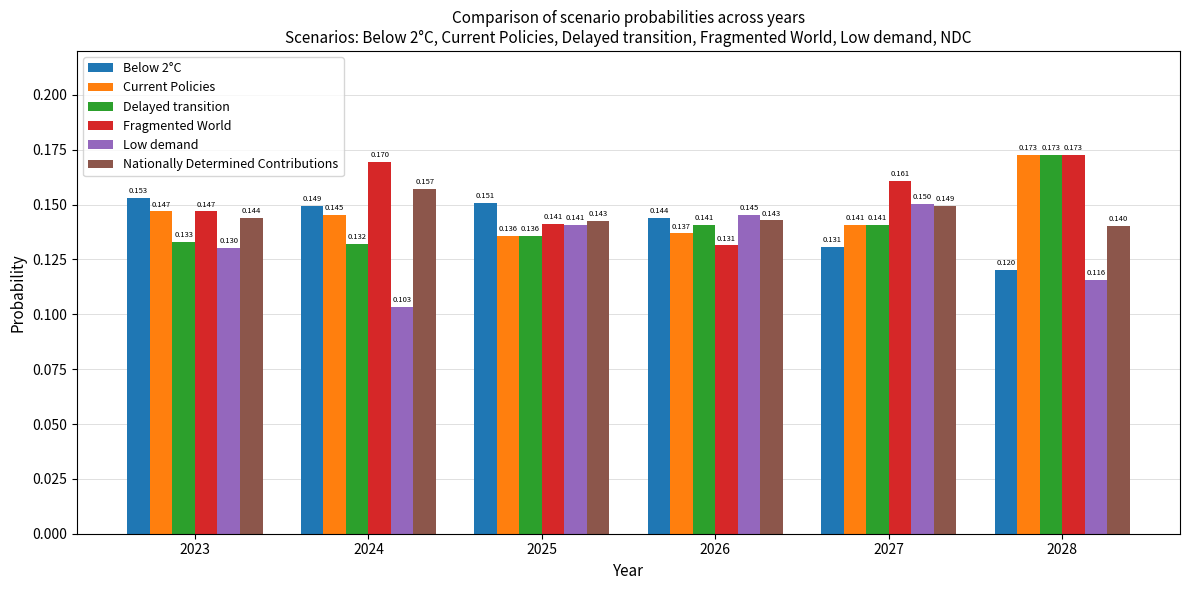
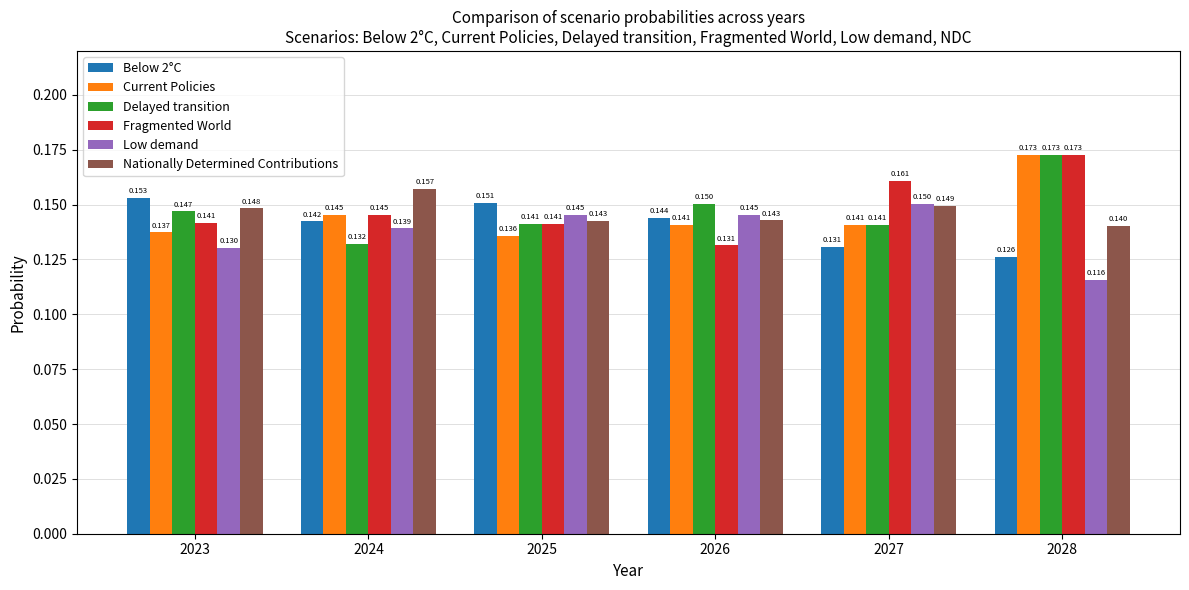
Current Policies, 2023: 0.147 -> 0.137
Delayed transition, 2023: 0.133 -> 0.147
Fragmented World, 2023: 0.147 -> 0.141
Nationally Determined Contributions, 2023: 0.144 -> 0.148
Below 2°C, 2024: 0.149 -> 0.142
Fragmented World, 2024: 0.170 -> 0.145
Low demand, 2024: 0.103 -> 0.139
Delayed transition, 2025: 0.136 -> 0.141
Low demand, 2025: 0.141 -> 0.145
Current Policies, 2026: 0.137 -> 0.141
Delayed transition, 2026: 0.141 -> 0.150
Below 2°C, 2028: 0.120 -> 0.126
